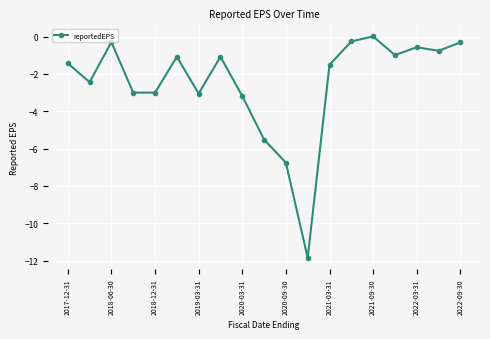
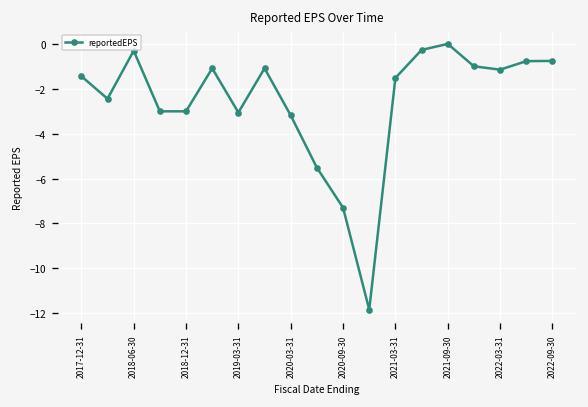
2020-09-30: -6.8 -> -7.3
2022-03-31: -0.6 -> -1.1
2022-09-30: -0.3 -> -0.8
